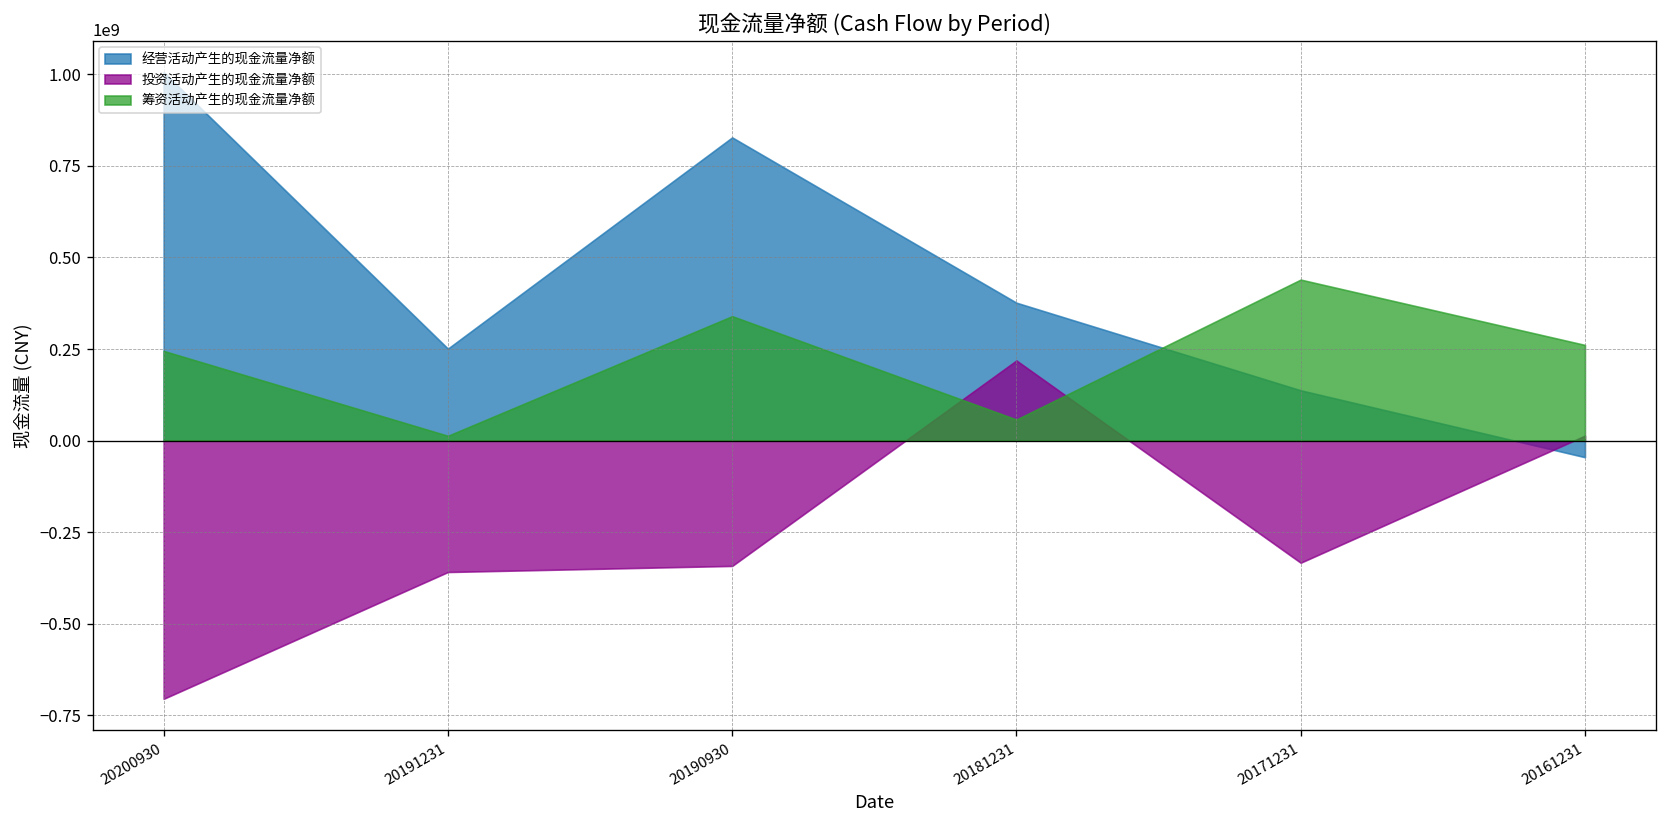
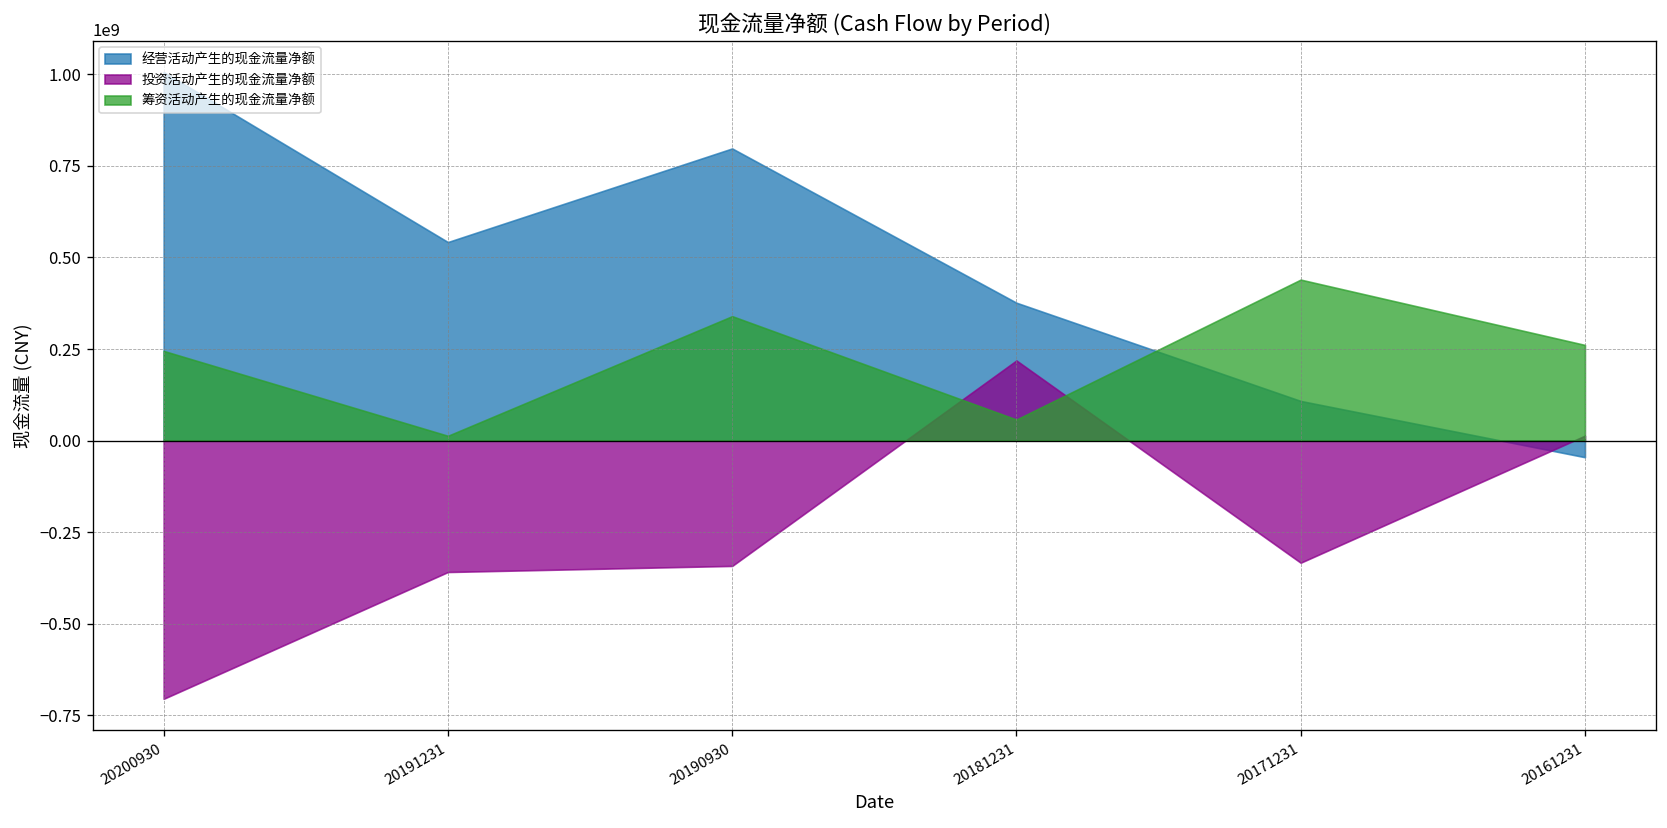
经营活动产生的现金流量净额, 20191231: 250000000 -> 540000000
经营活动产生的现金流量净额, 20190930: 830000000 -> 800000000
经营活动产生的现金流量净额, 20171231: 140000000 -> 110000000
